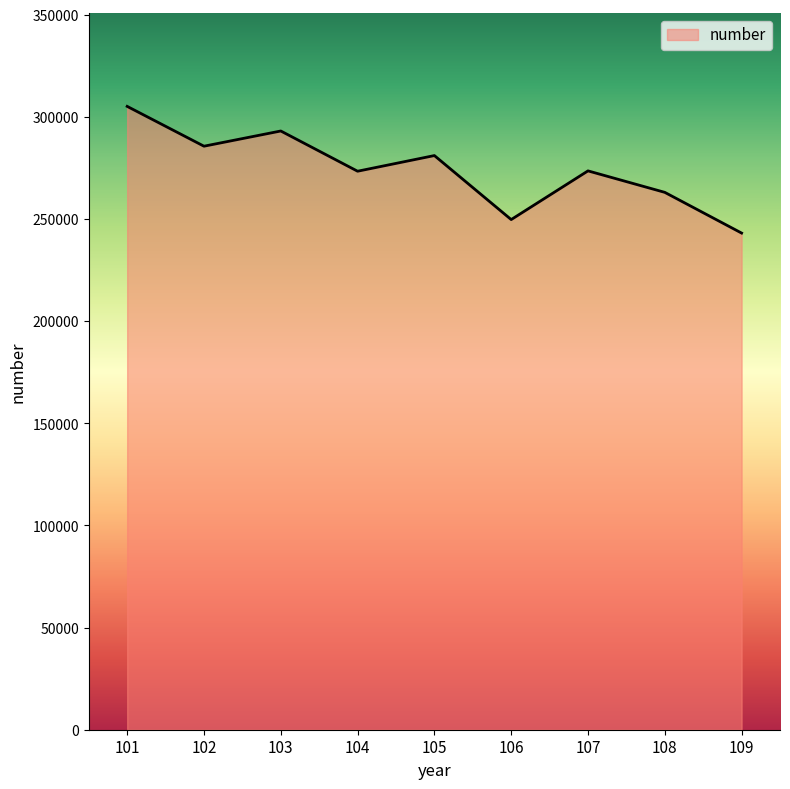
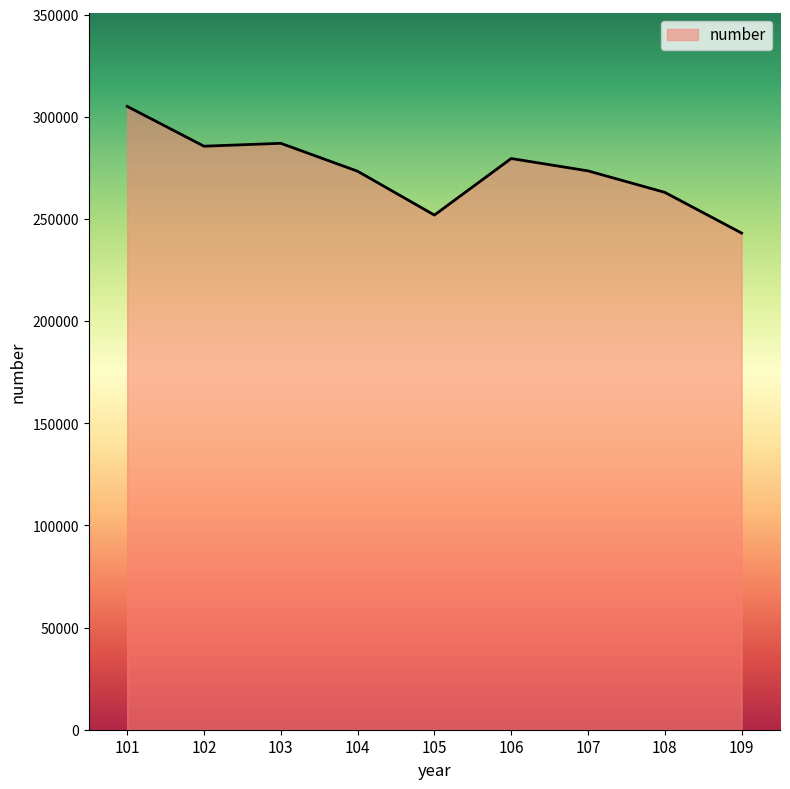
103: 293000 -> 287000
105: 281000 -> 252000
106: 250000 -> 280000
